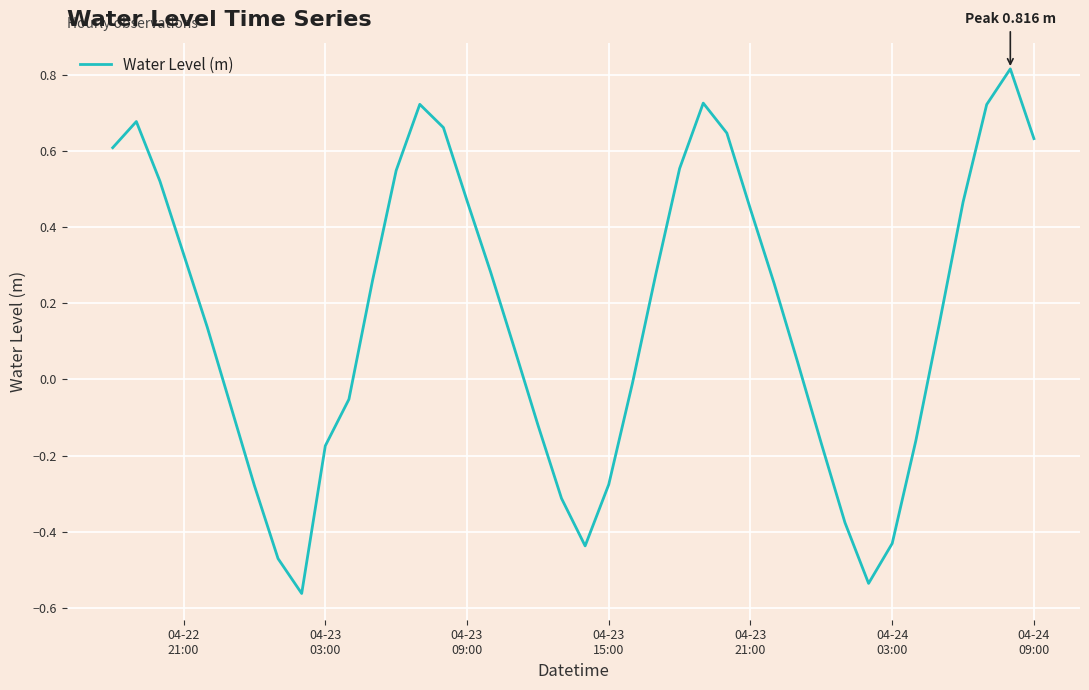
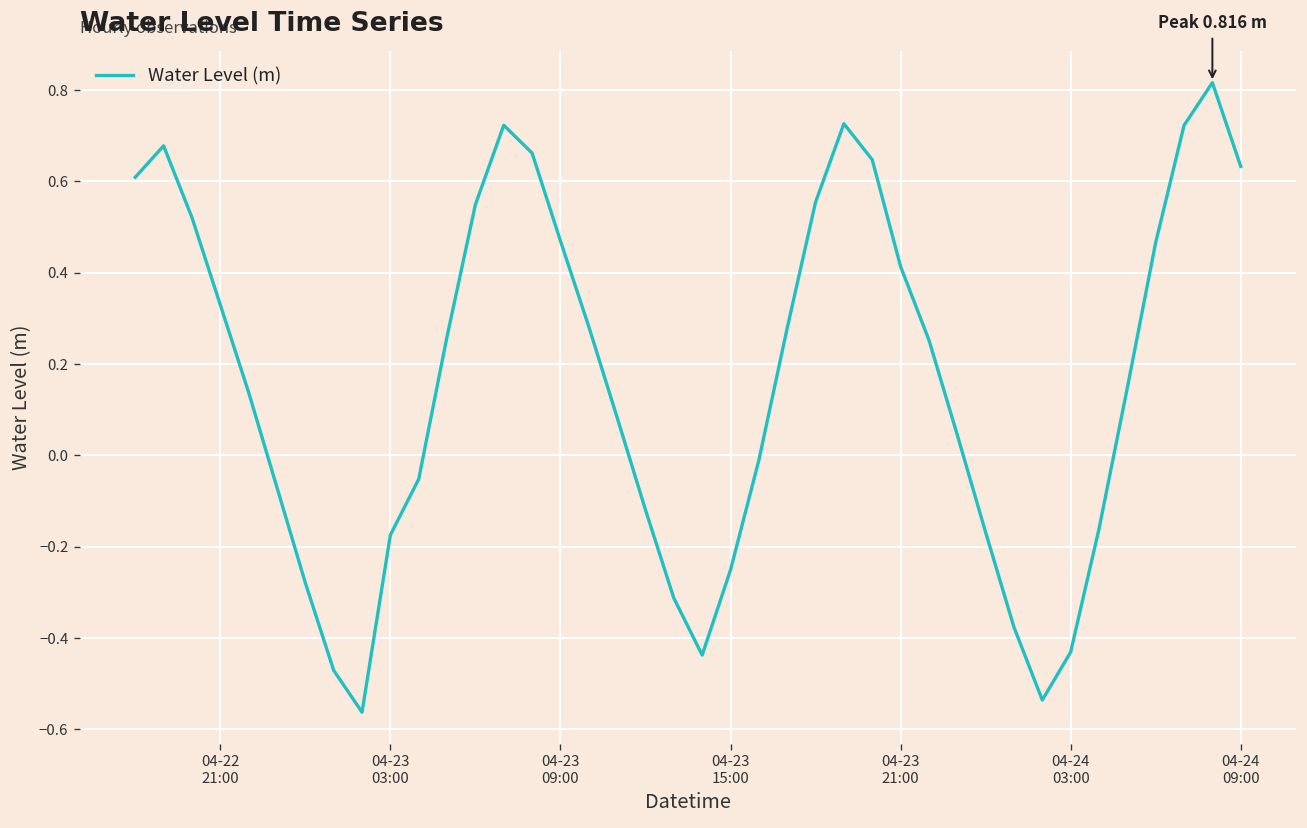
04-23 15:00: -0.28 -> -0.25
04-23 21:00: 0.45 -> 0.41
